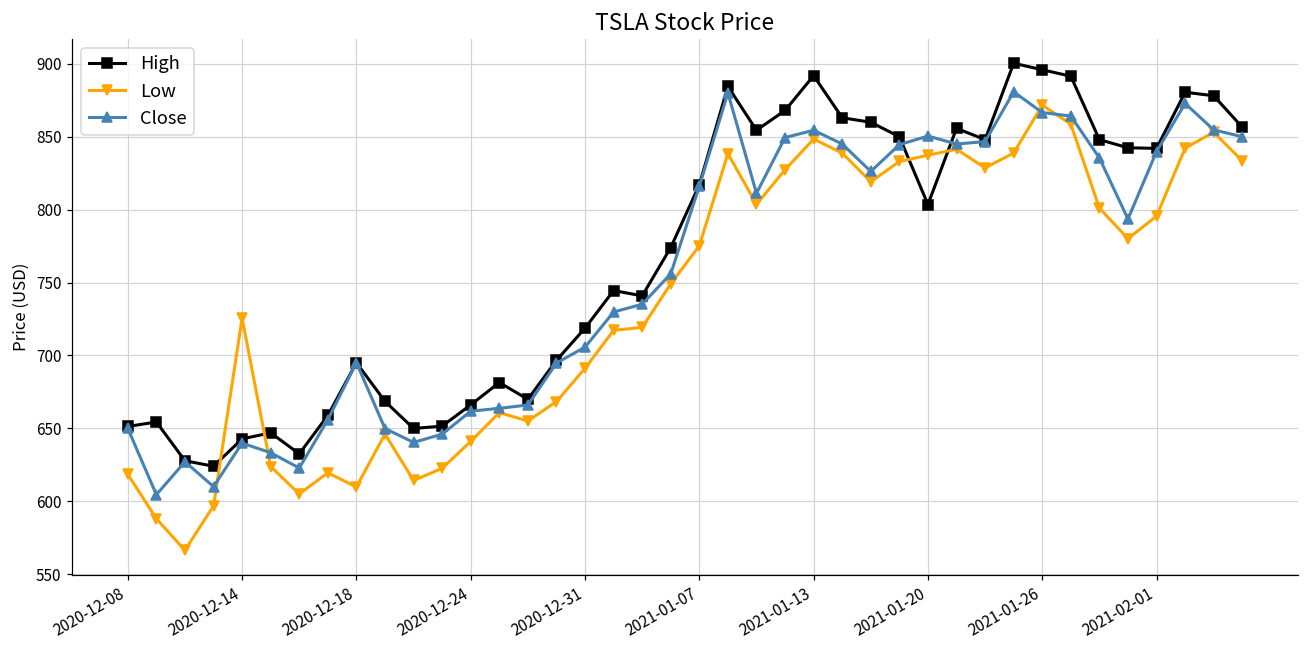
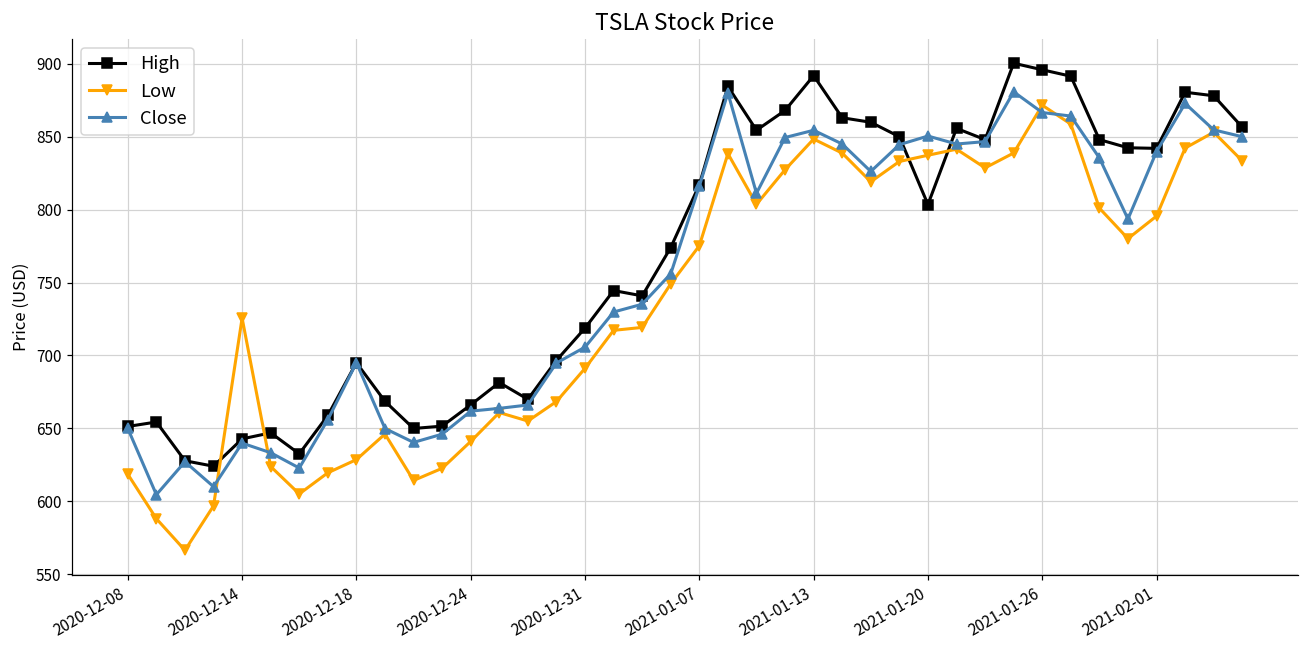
Low, 2020-12-18: 610 -> 629
